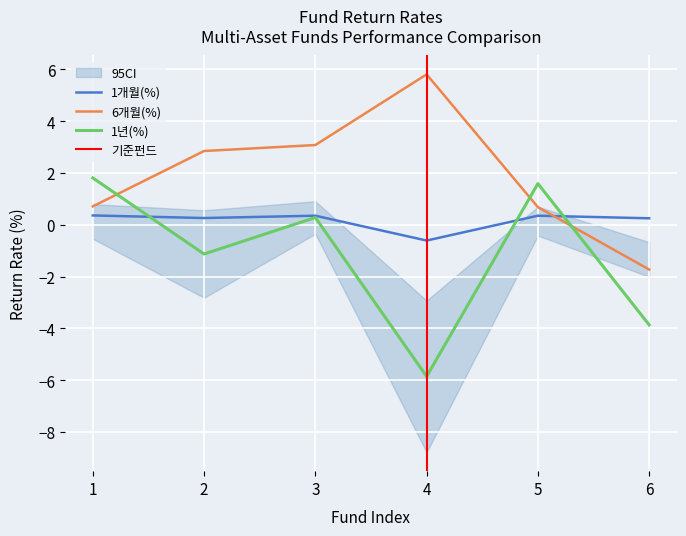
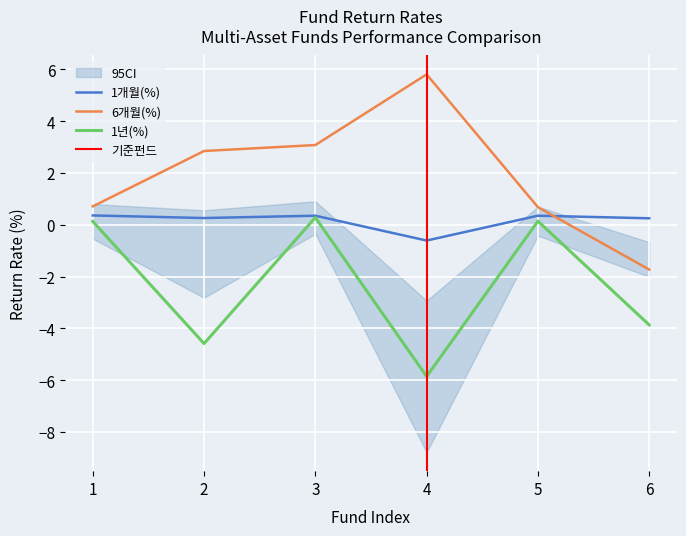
1년(%), 1: 1.8 -> 0.1
1년(%), 2: -1.1 -> -4.6
1년(%), 5: 1.6 -> 0.1
